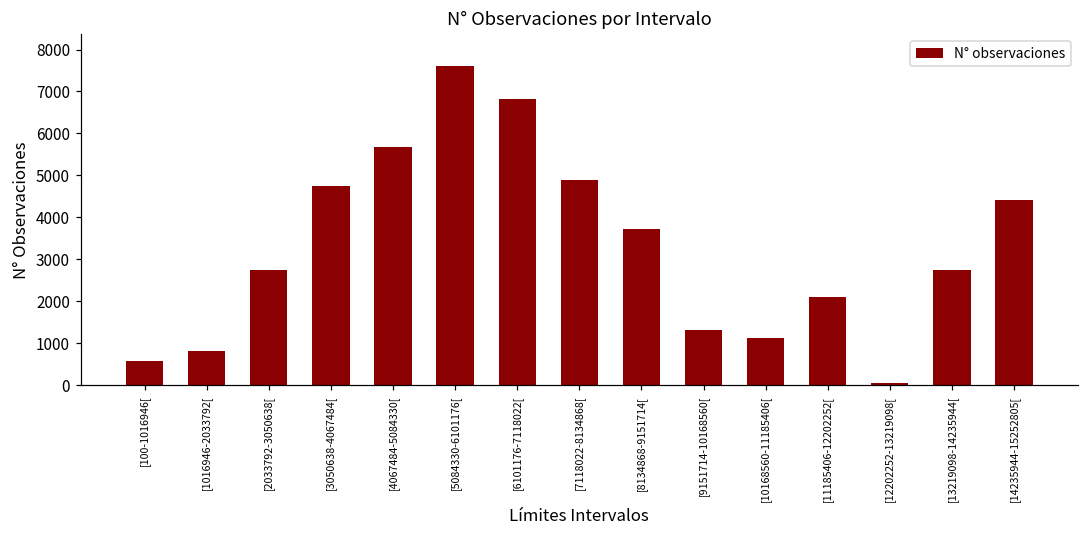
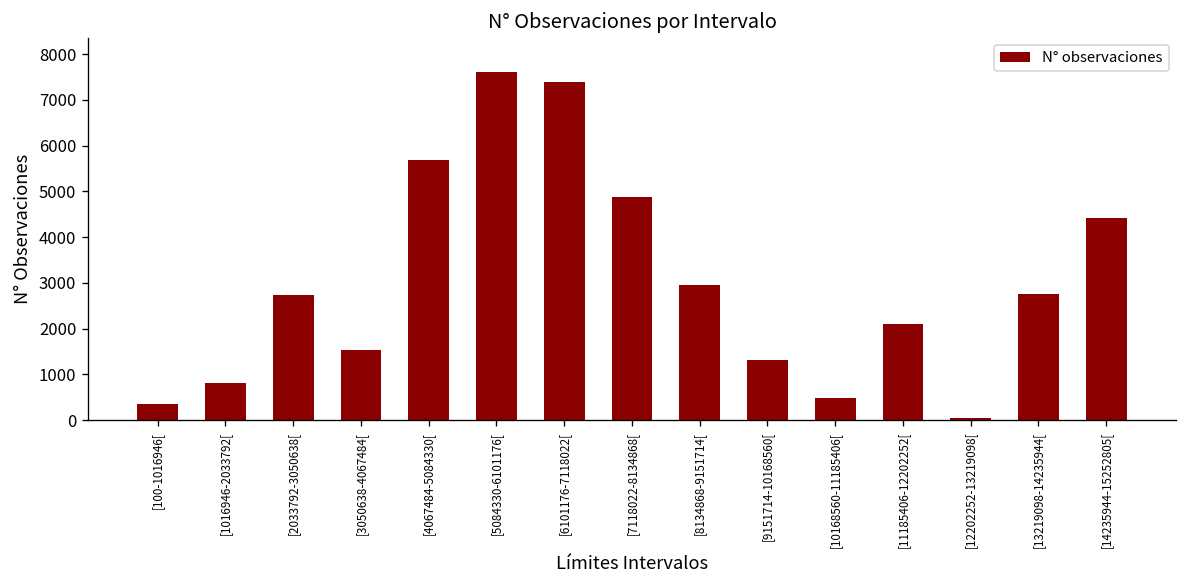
[100-1016946[: 600 -> 300
[3050638-4067484[: 4700 -> 1500
[6101176-7118022[: 6800 -> 7400
[8134868-9151714[: 3700 -> 3000
[10168560-11185406[: 1100 -> 500
